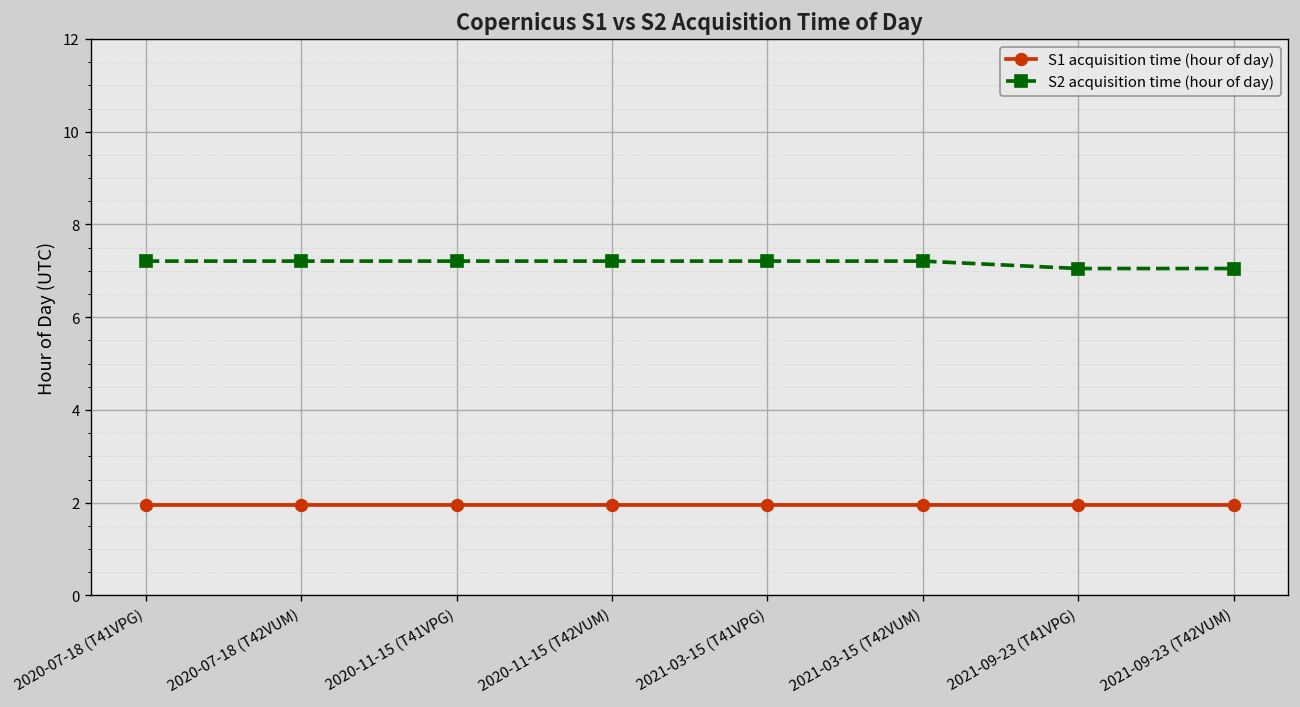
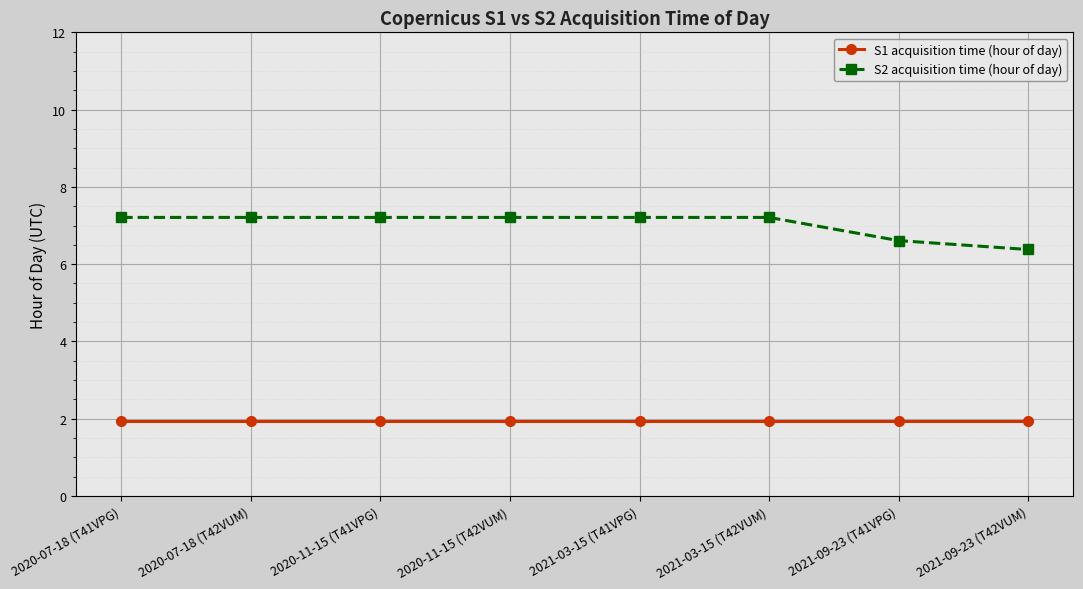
S2 acquisition time (hour of day), 2021-09-23 (T41VPG): 7.1 -> 6.6
S2 acquisition time (hour of day), 2021-09-23 (T42VUM): 7.1 -> 6.4
